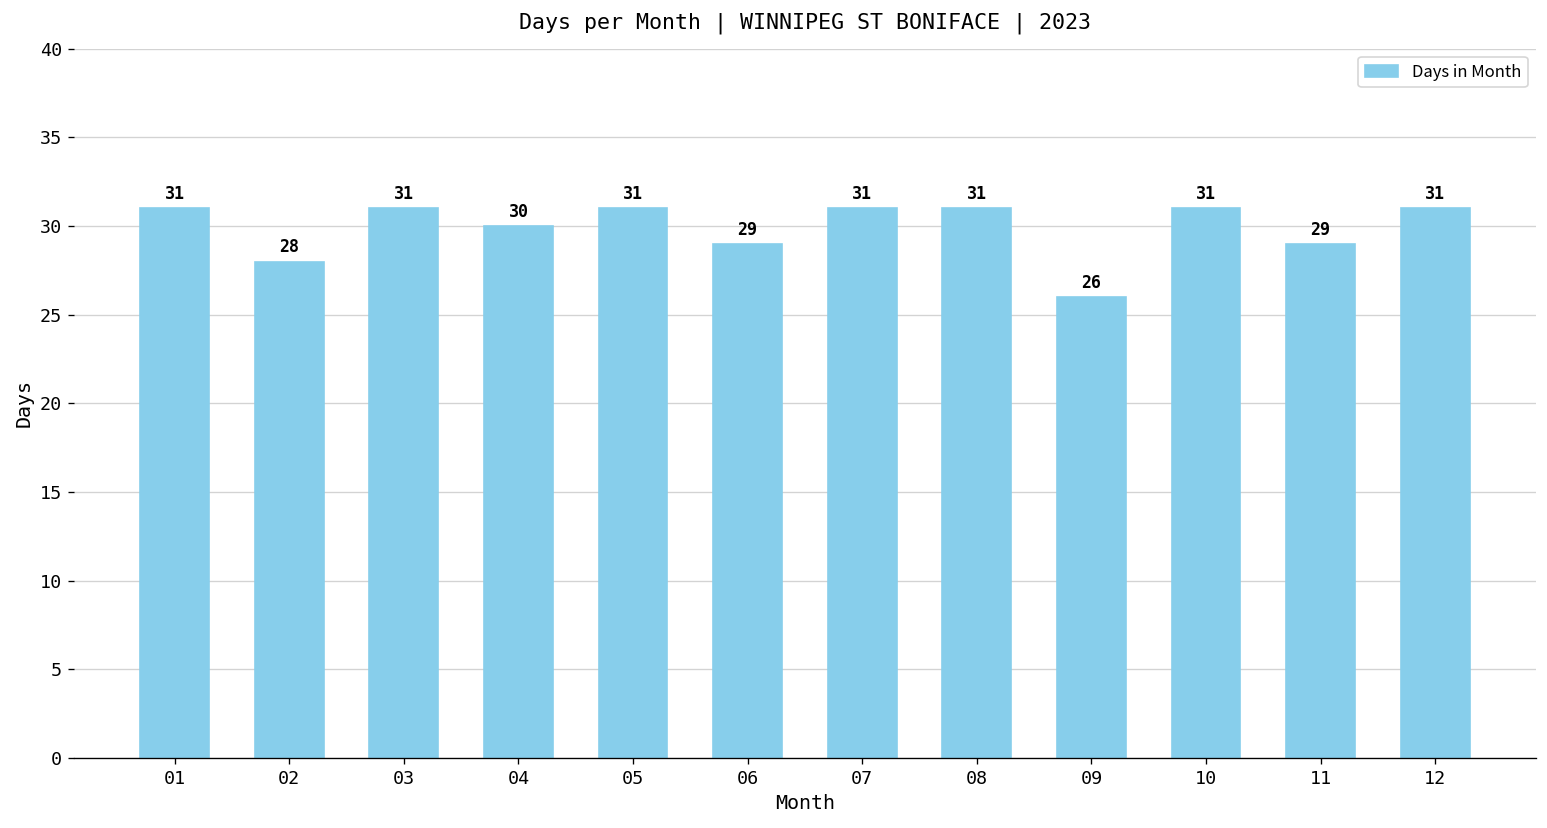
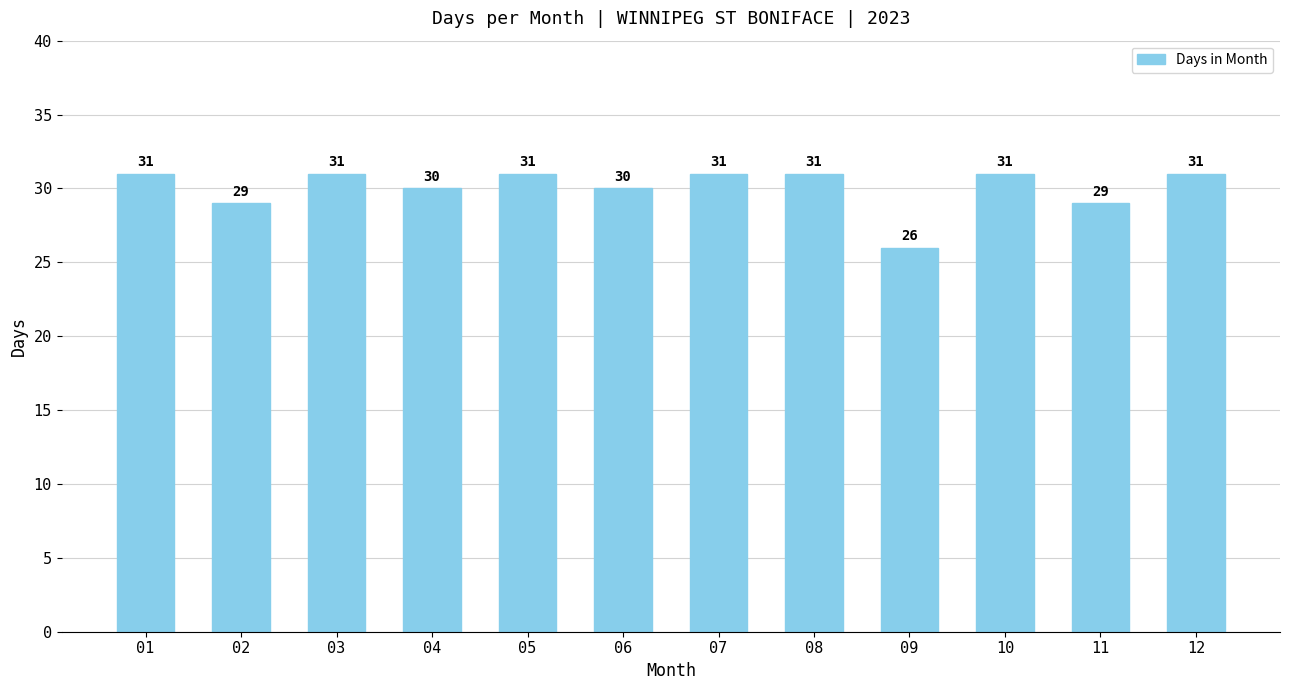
02: 28 -> 29
06: 29 -> 30
